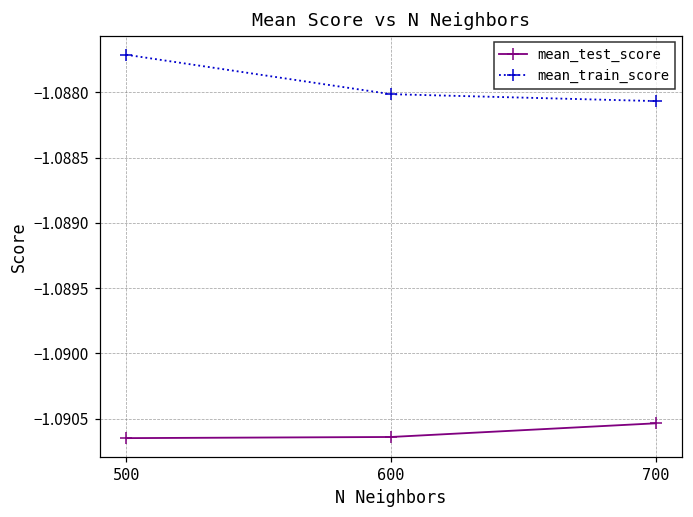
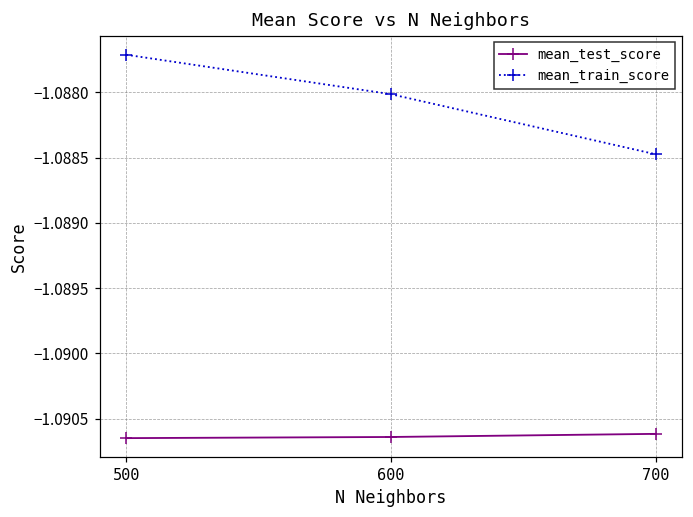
mean_test_score, 700: -1.09053 -> -1.09062
mean_train_score, 700: -1.08807 -> -1.08847
